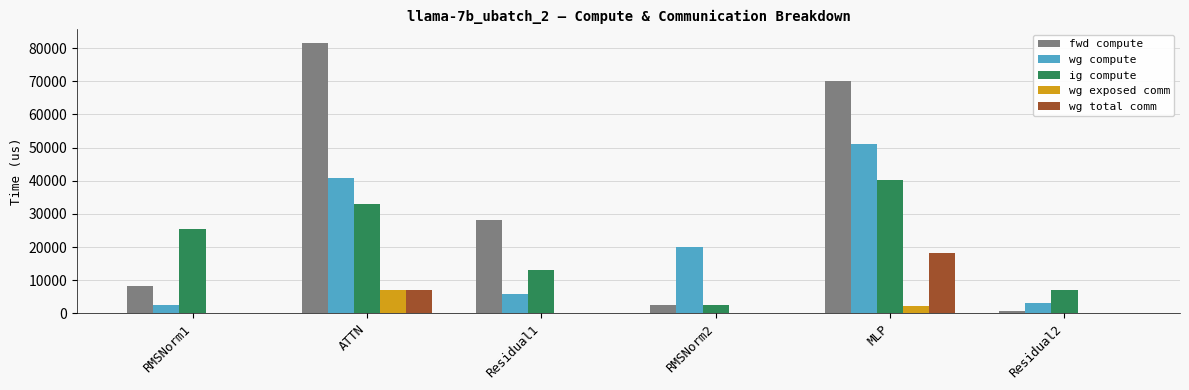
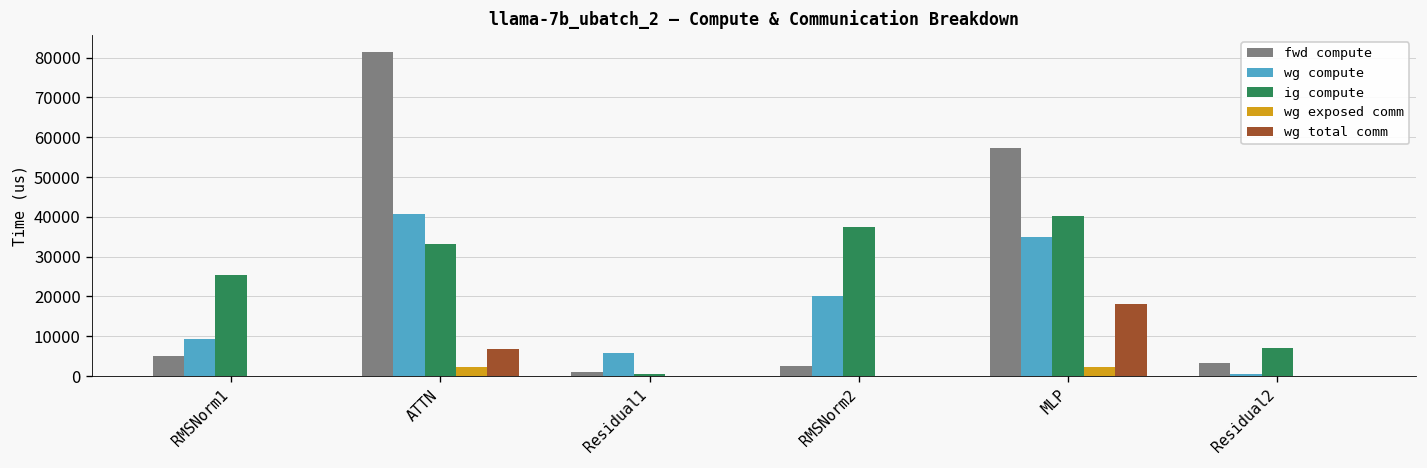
fwd compute, RMSNorm1: 8000 -> 5000
wg compute, RMSNorm1: 3000 -> 9000
wg exposed comm, ATTN: 7000 -> 2000
fwd compute, Residual1: 28000 -> 1000
ig compute, Residual1: 13000 -> 1000
ig compute, RMSNorm2: 3000 -> 37000
fwd compute, MLP: 70000 -> 57000
wg compute, MLP: 51000 -> 35000
fwd compute, Residual2: 1000 -> 3000
wg compute, Residual2: 3000 -> 1000
